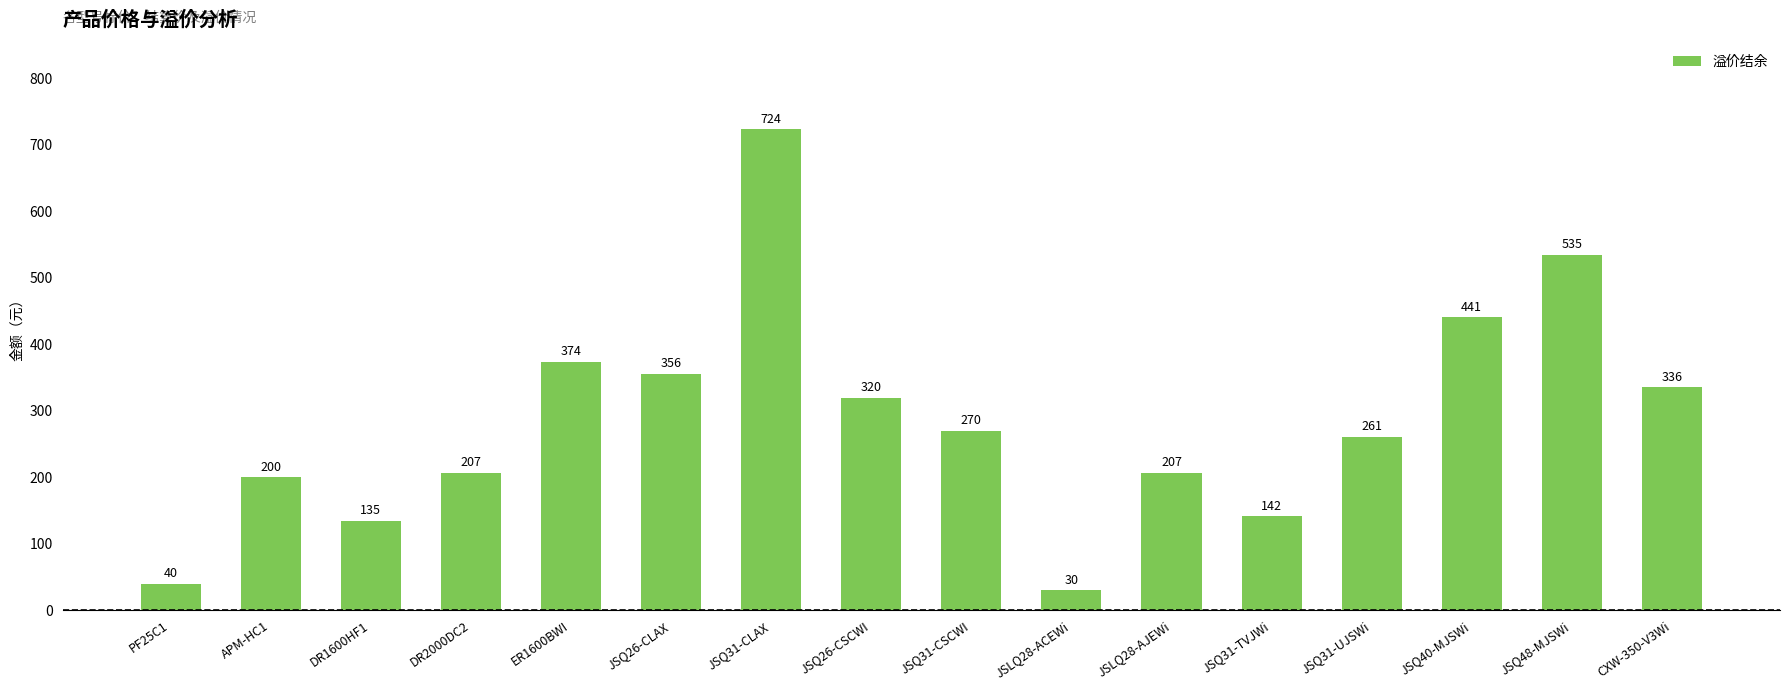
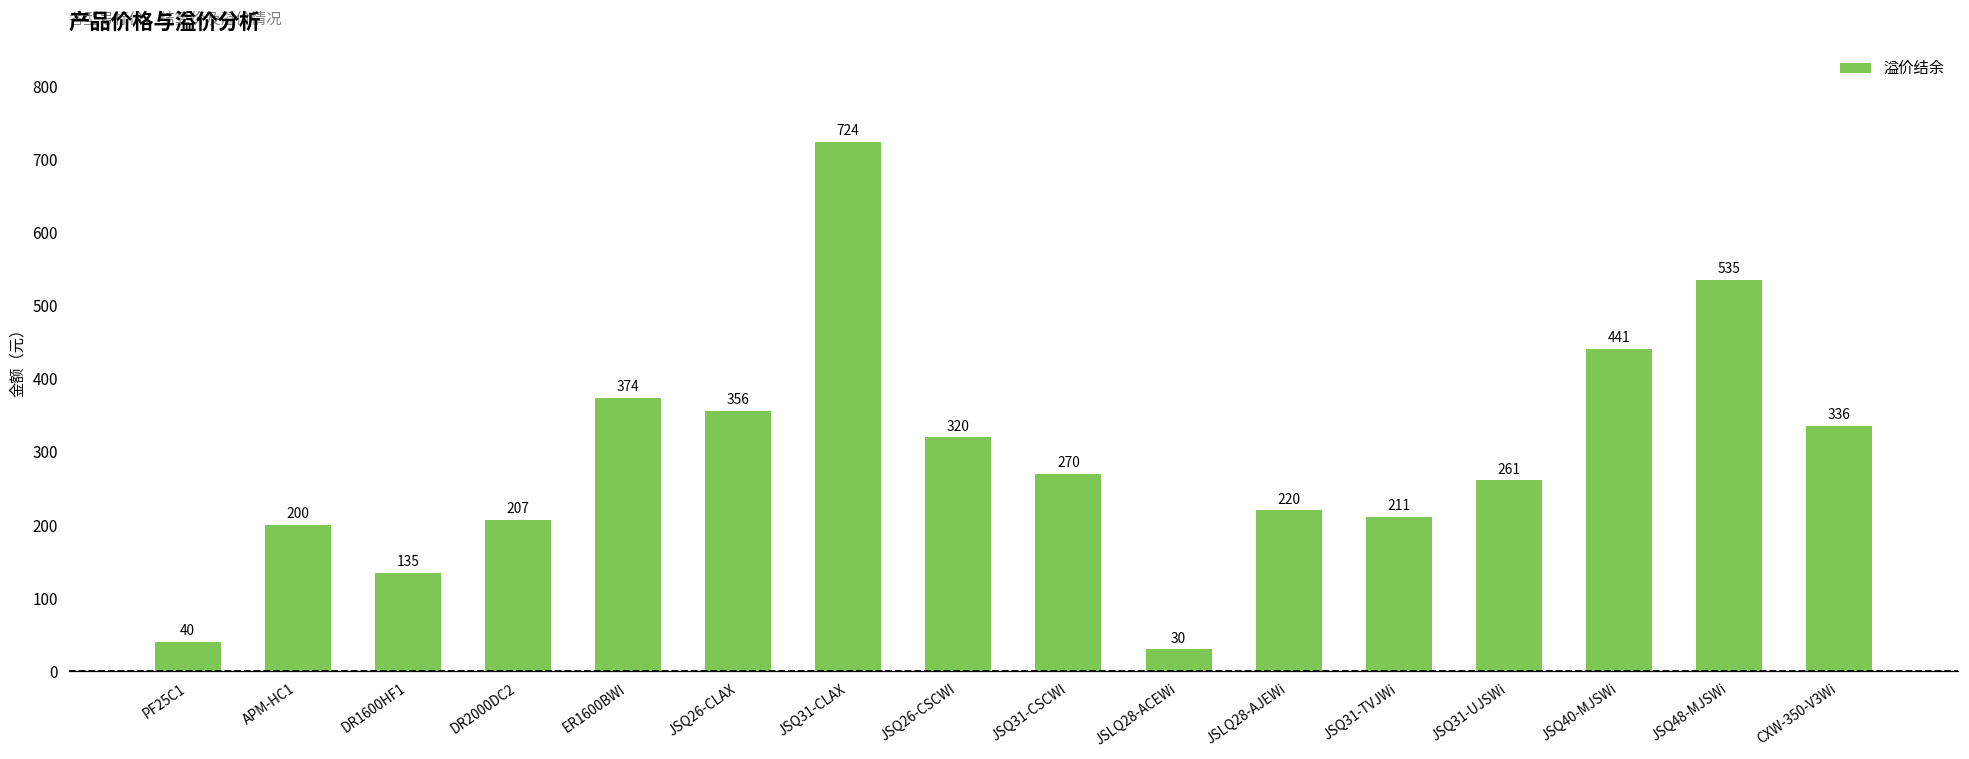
JSLQ28-AJEWi: 207 -> 220
JSQ31-TVJWi: 142 -> 211
